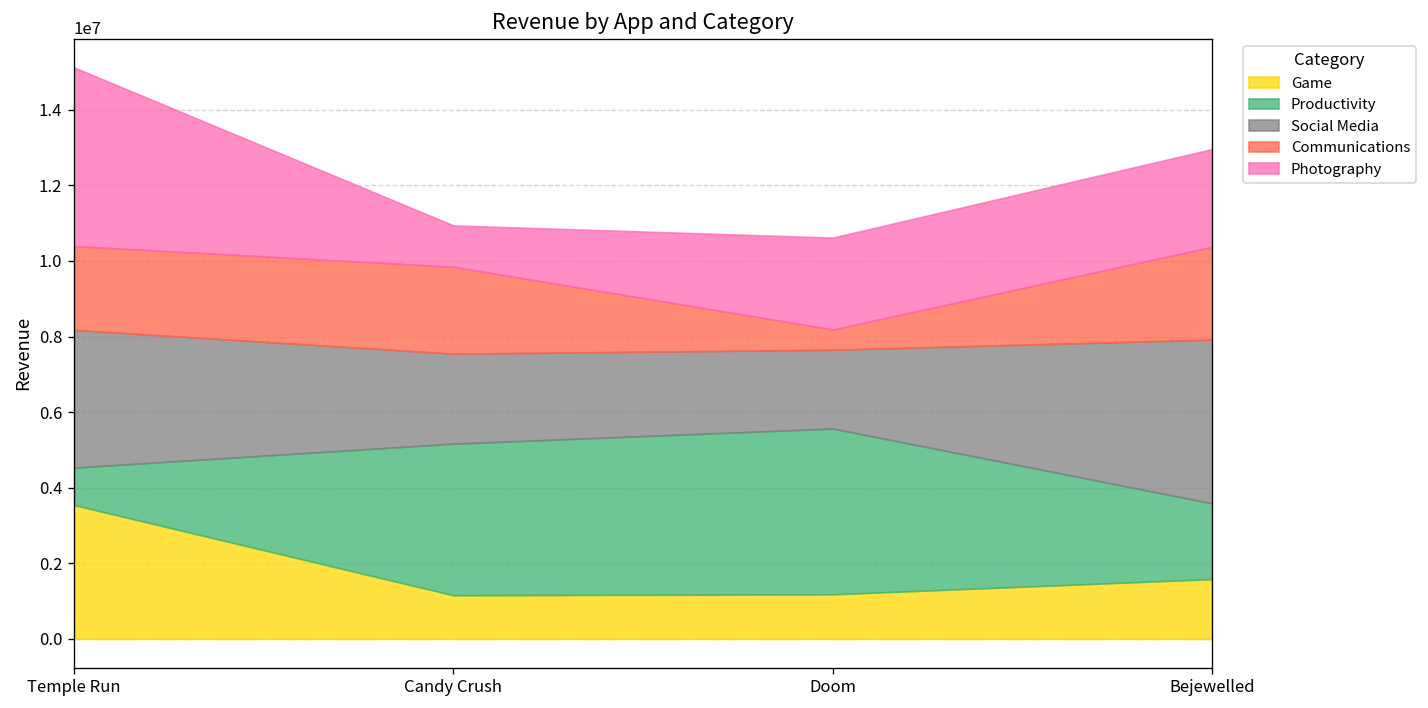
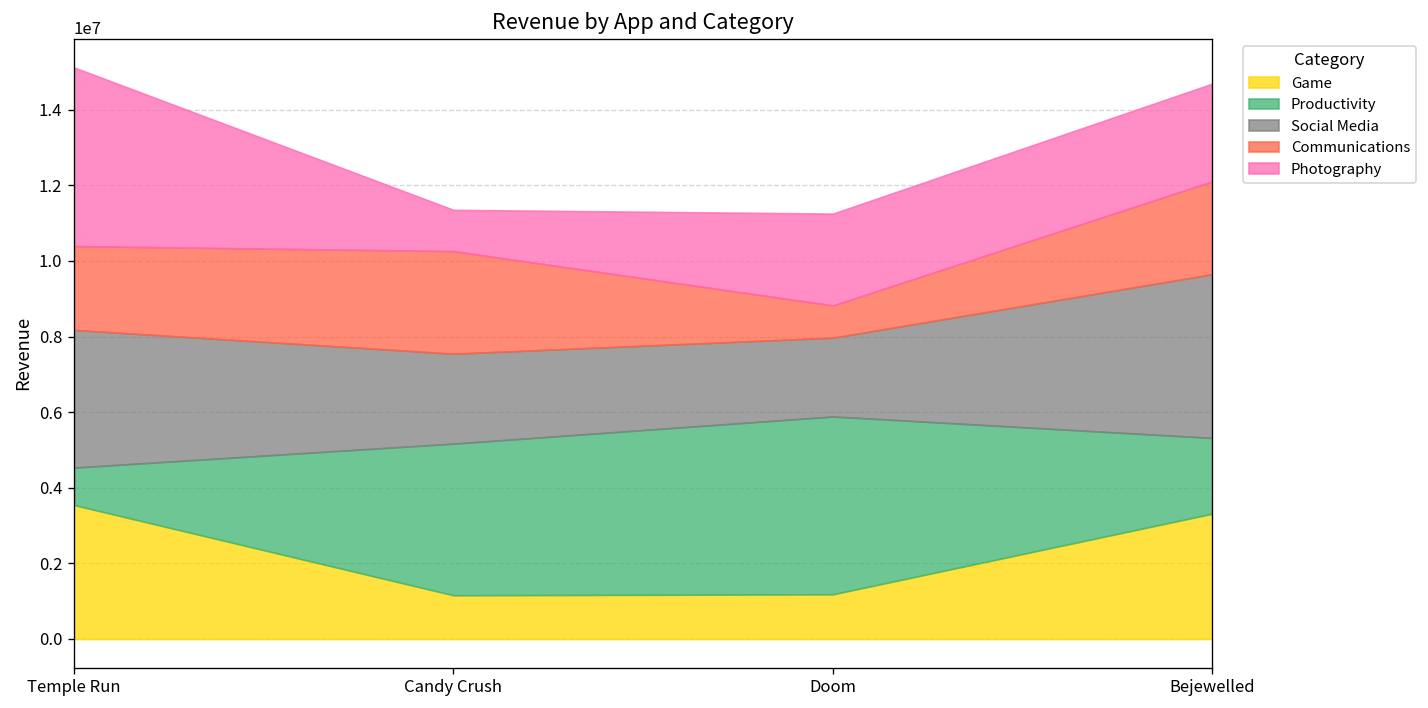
Communications, Candy Crush: 2300000 -> 2700000
Productivity, Doom: 4400000 -> 4700000
Communications, Doom: 500000 -> 900000
Game, Bejewelled: 1600000 -> 3300000
